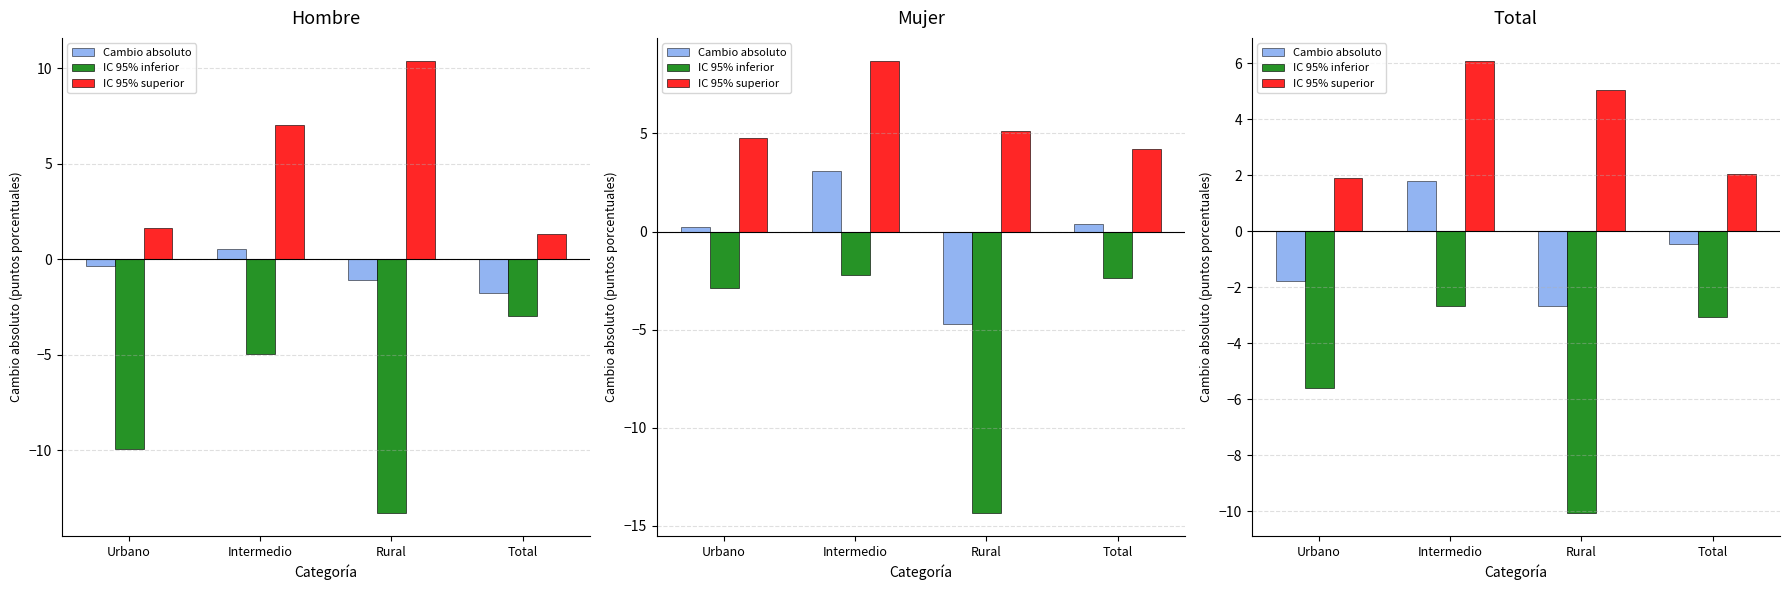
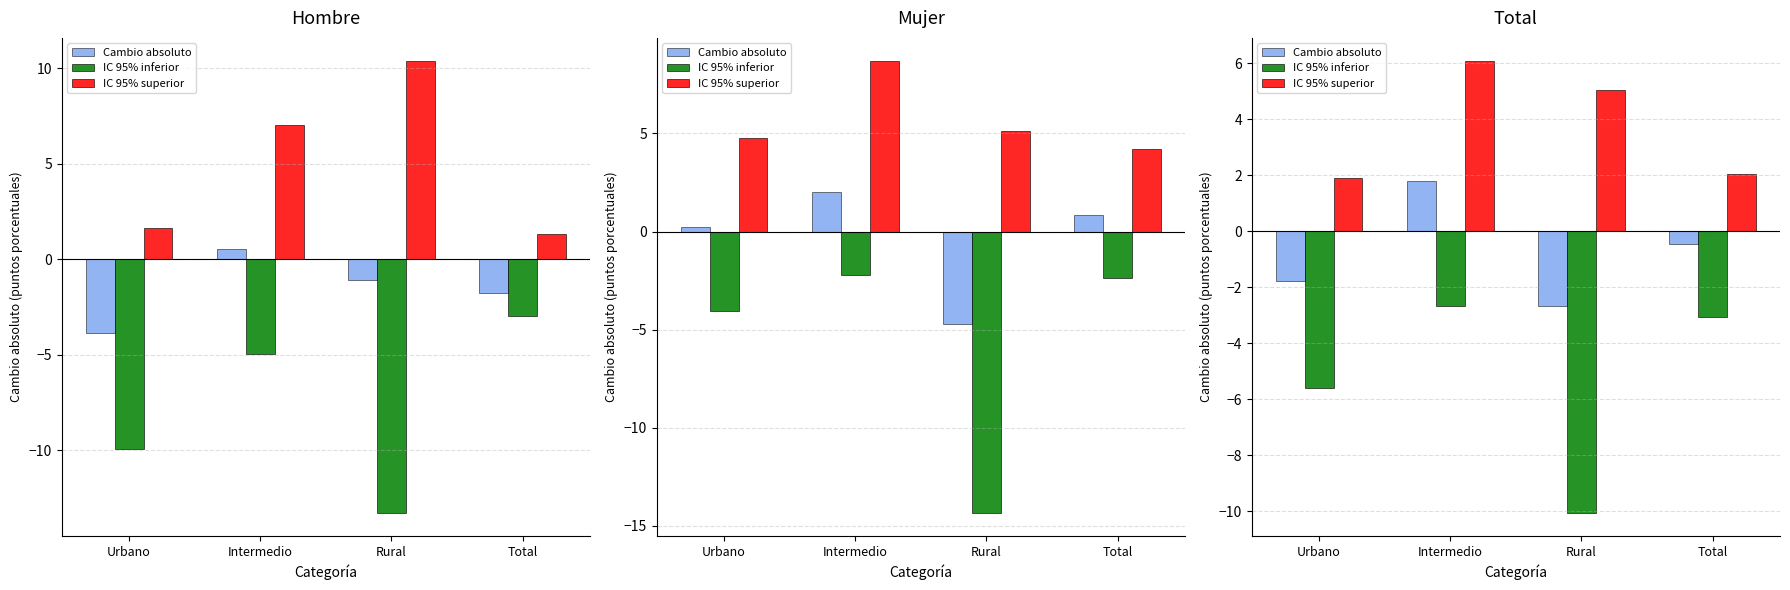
Hombre, Cambio absoluto, Urbano: -0.4 -> -3.9
Mujer, IC 95% inferior, Urbano: -2.9 -> -4.1
Mujer, Cambio absoluto, Intermedio: 3.1 -> 2.0
Mujer, Cambio absoluto, Total: 0.4 -> 0.8
